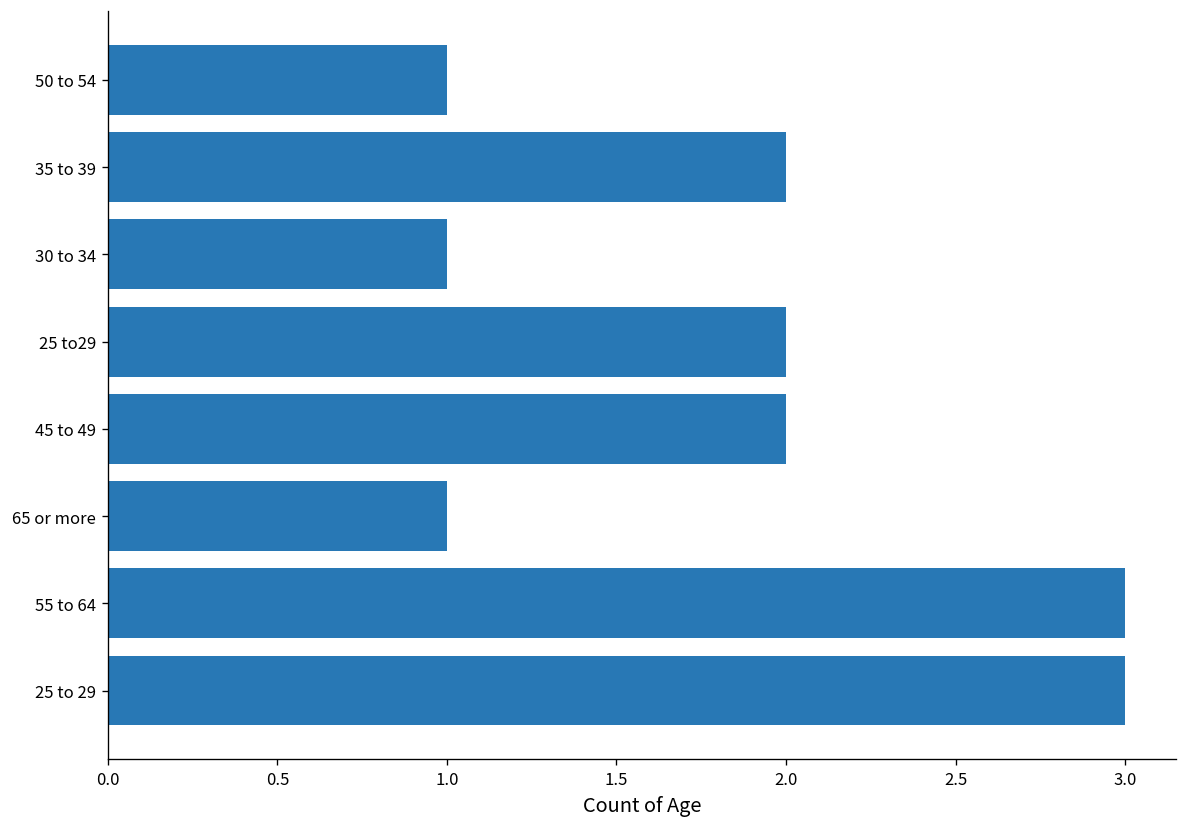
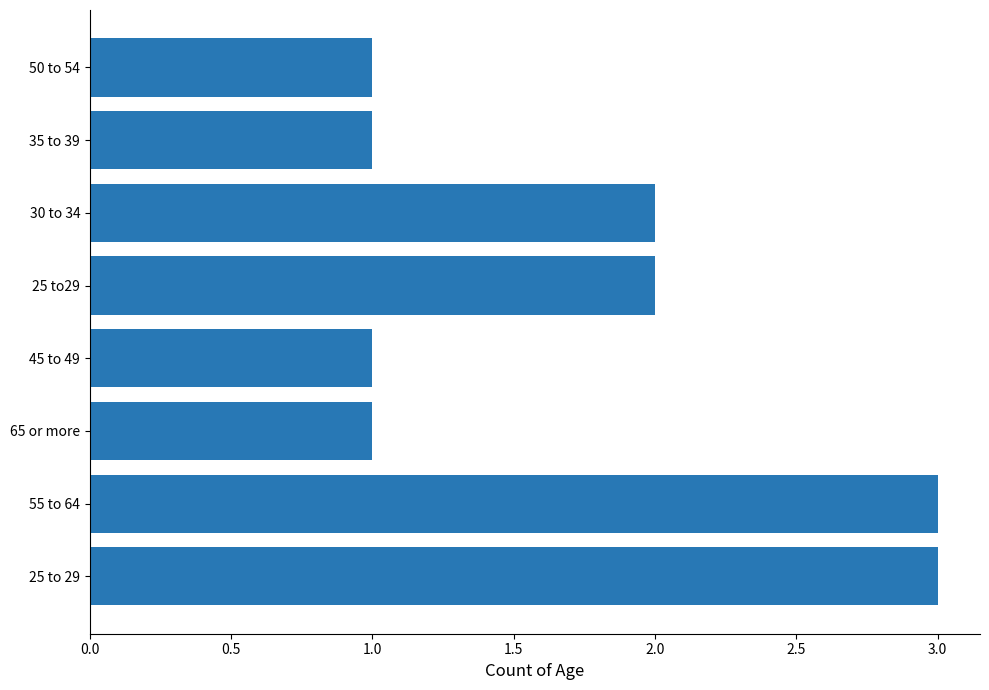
35 to 39: 2 -> 1
30 to 34: 1 -> 2
45 to 49: 2 -> 1
